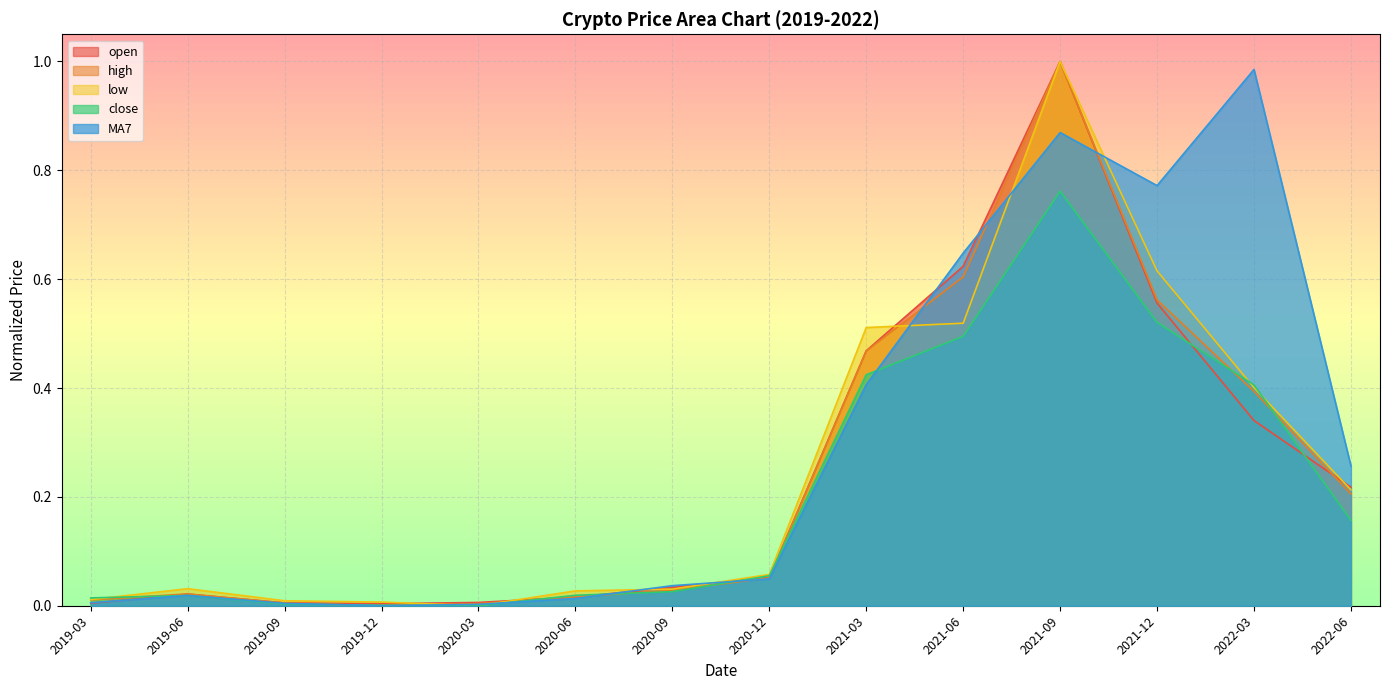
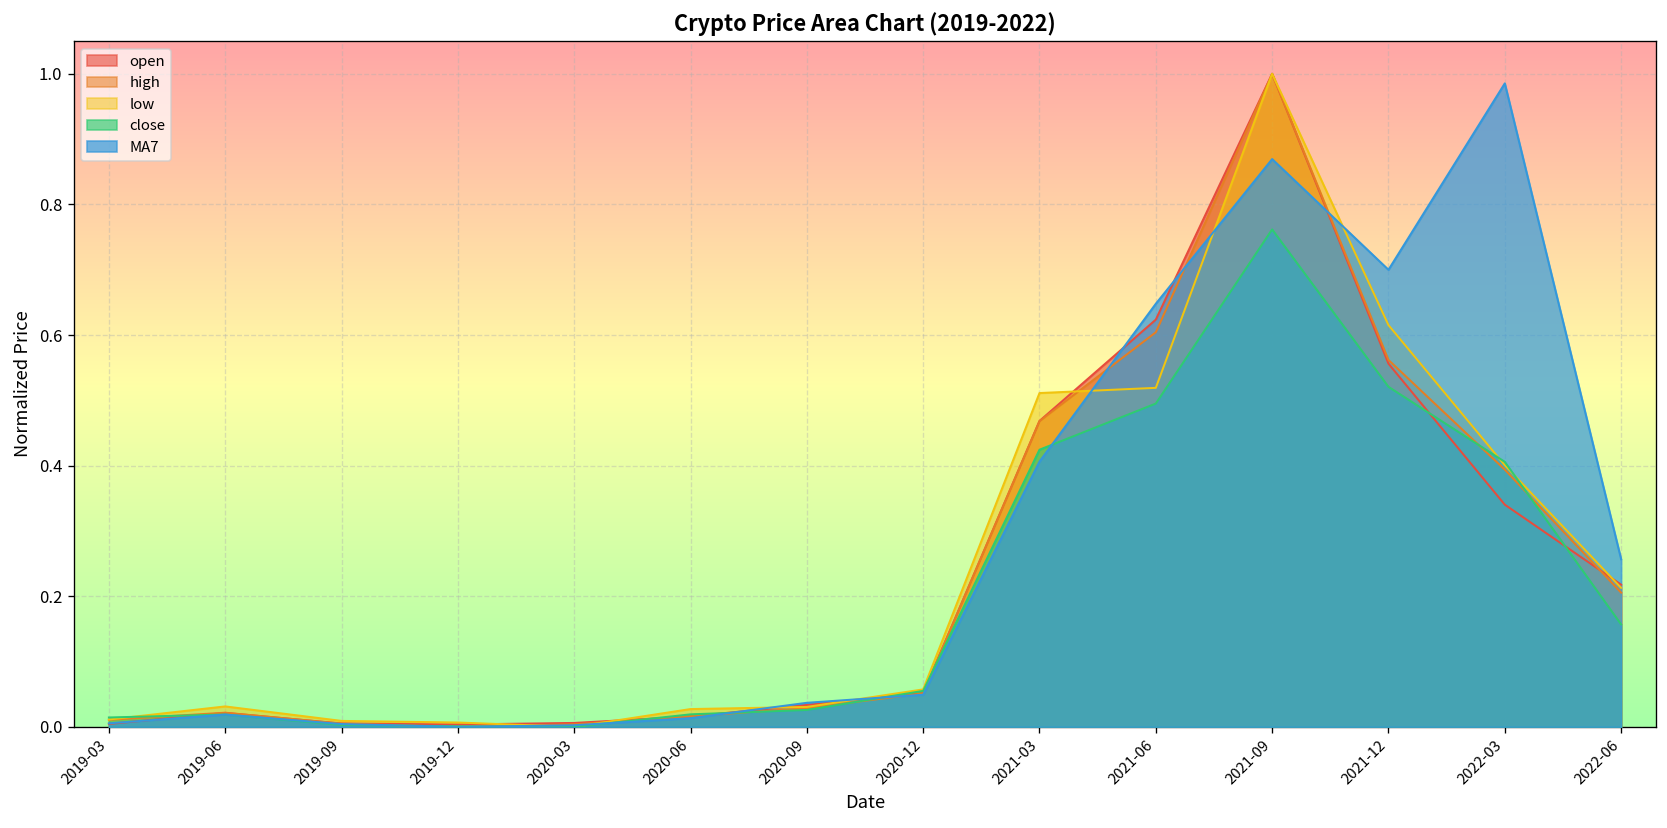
MA7, 2021-12: 0.77 -> 0.70
